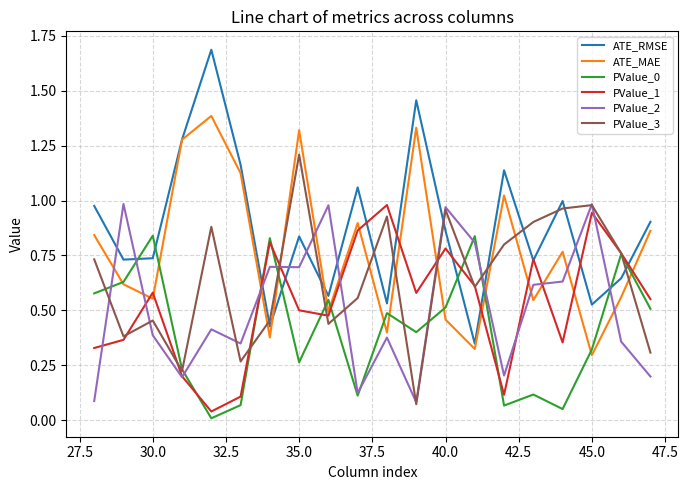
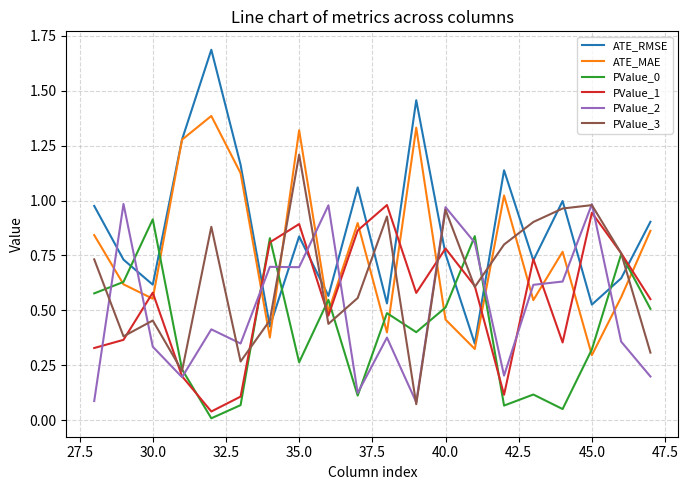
ATE_RMSE, 30.0: 0.74 -> 0.62
PValue_0, 30.0: 0.84 -> 0.91
PValue_2, 30.0: 0.39 -> 0.33
PValue_1, 35.0: 0.50 -> 0.89
ATE_RMSE, 40.0: 0.86 -> 0.76
